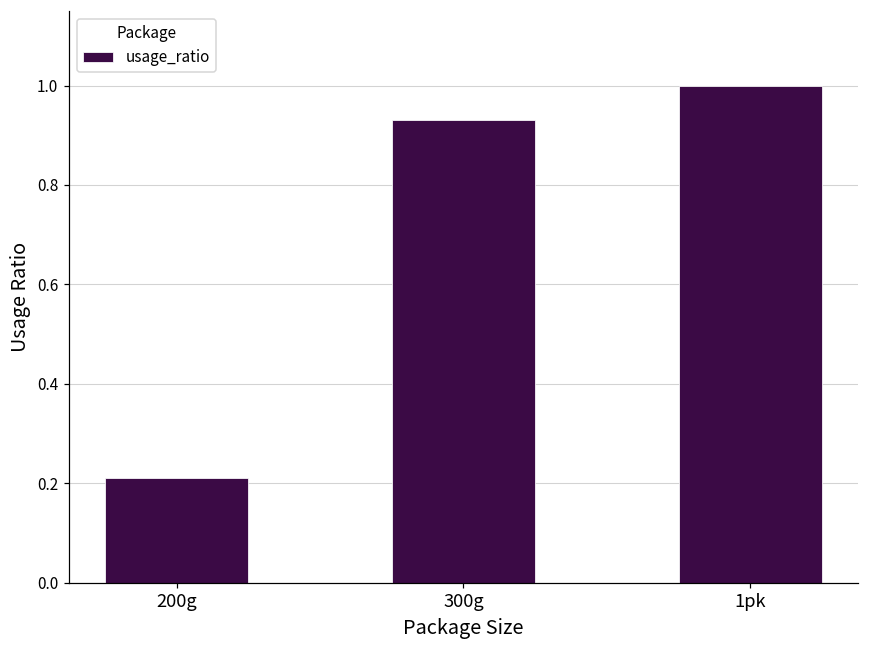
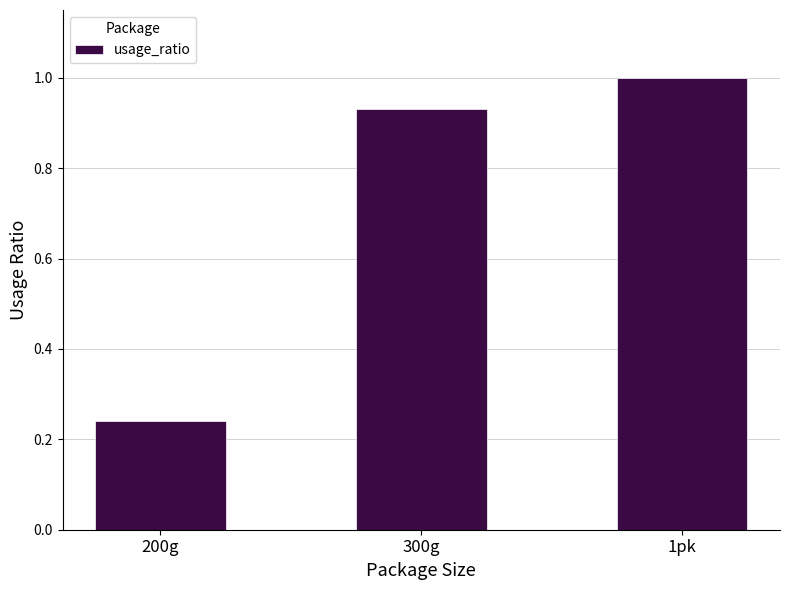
200g: 0.21 -> 0.24
